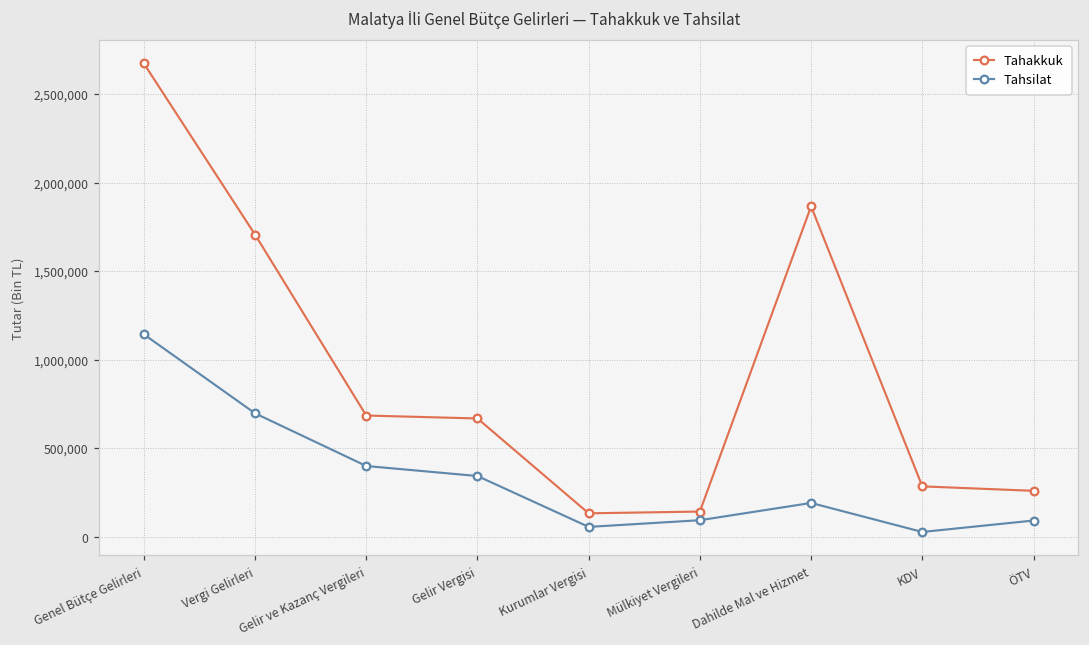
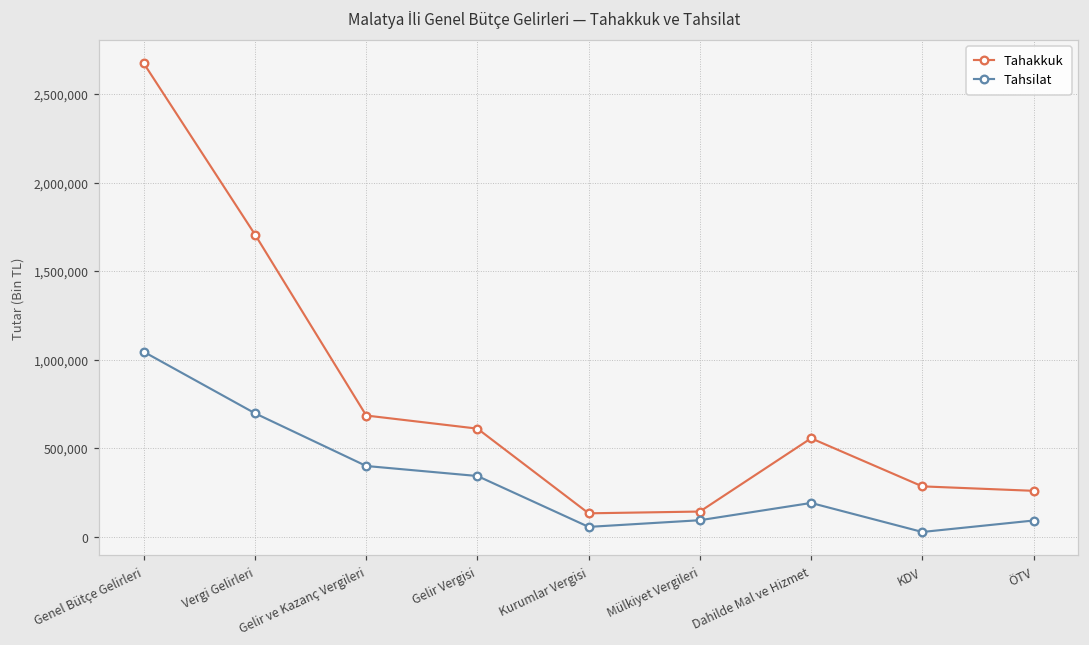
Tahsilat, Genel Bütçe Gelirleri: 1,140,000 -> 1,040,000
Tahakkuk, Gelir Vergisi: 670,000 -> 610,000
Tahakkuk, Dahilde Mal ve Hizmet: 1,870,000 -> 560,000
